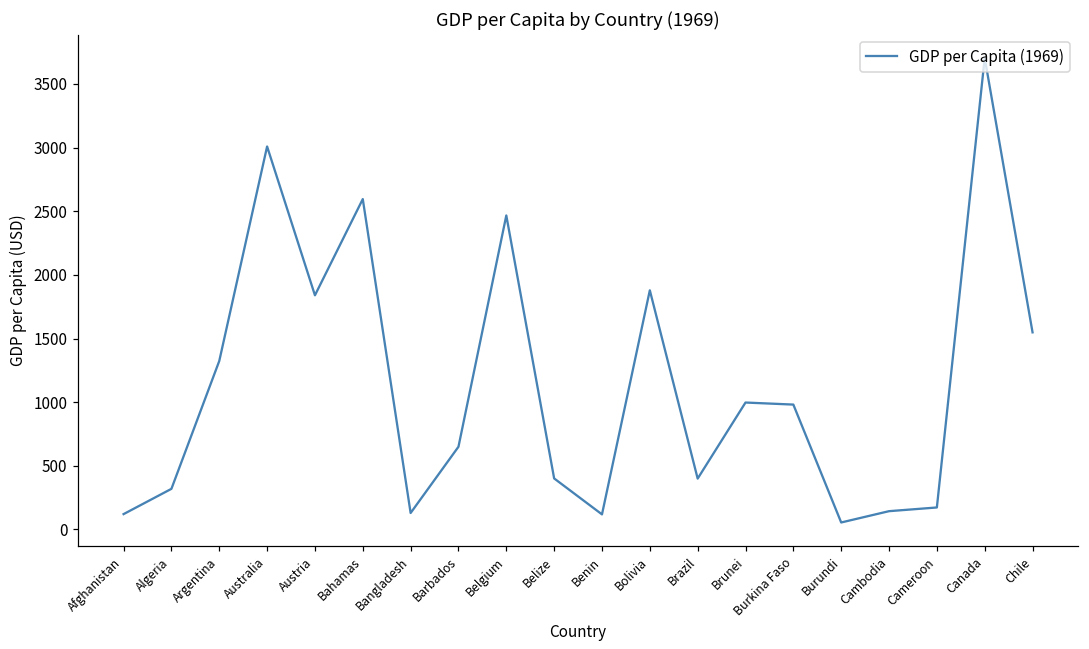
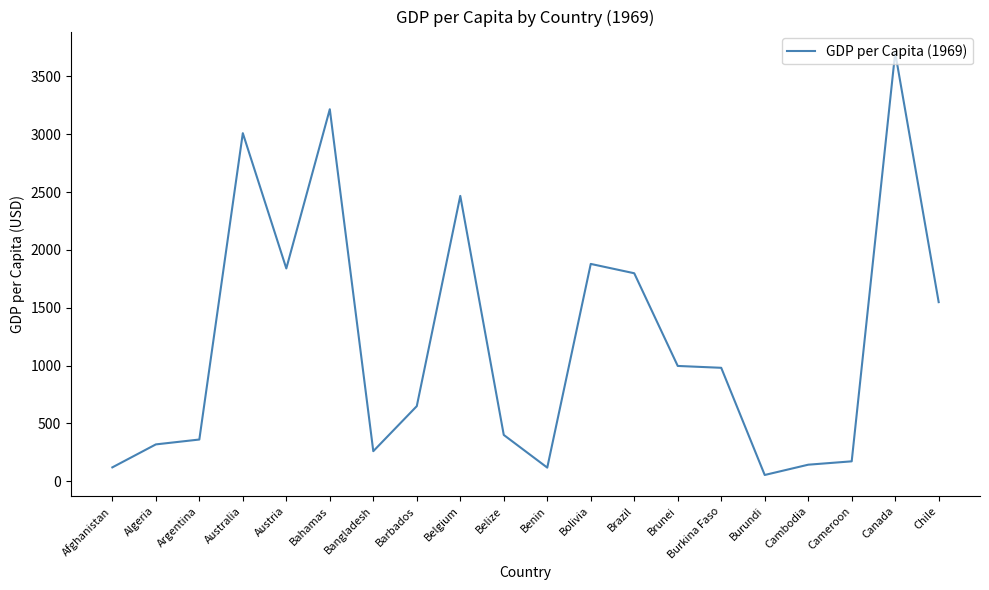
Argentina: 1320 -> 360
Bahamas: 2600 -> 3220
Bangladesh: 130 -> 260
Brazil: 400 -> 1800
